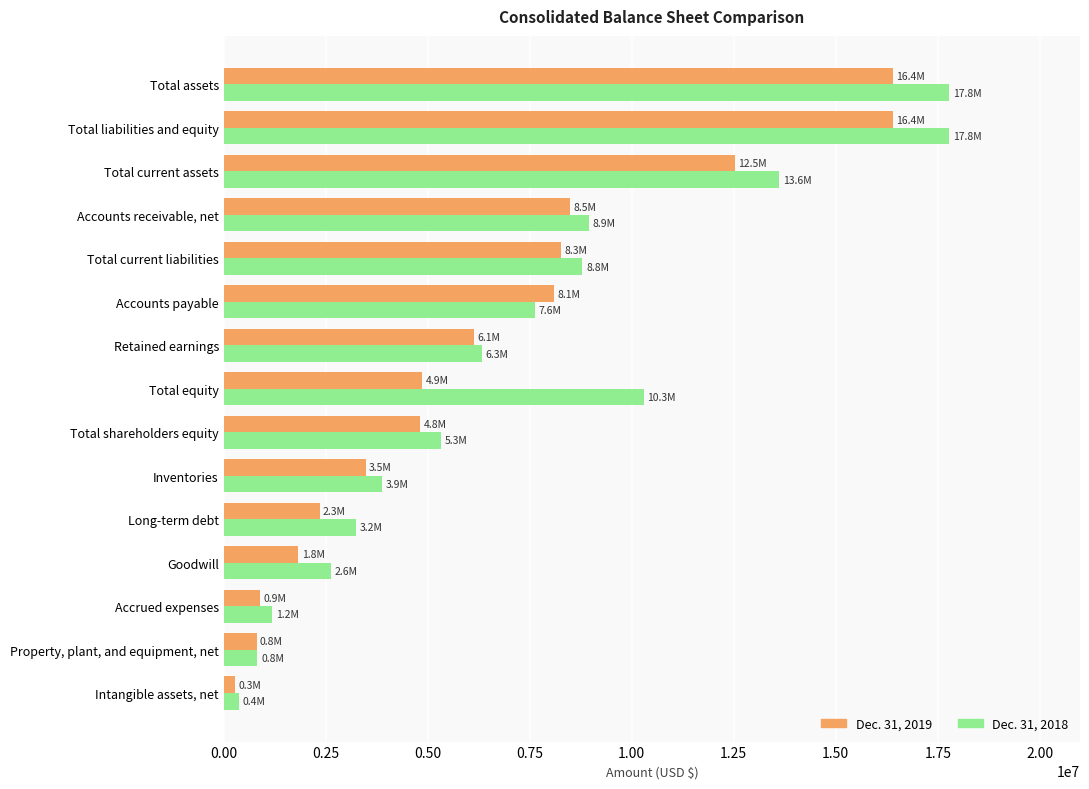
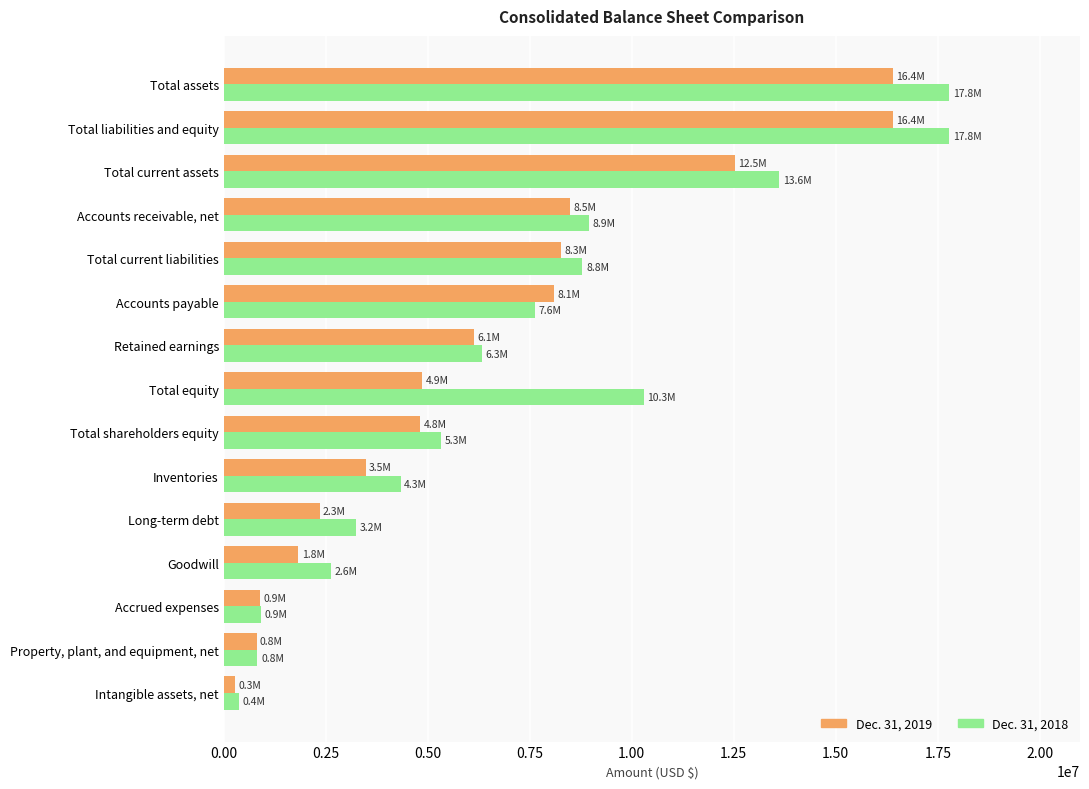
Dec. 31, 2018, Inventories: 3.9M -> 4.3M
Dec. 31, 2018, Accrued expenses: 1.2M -> 0.9M
